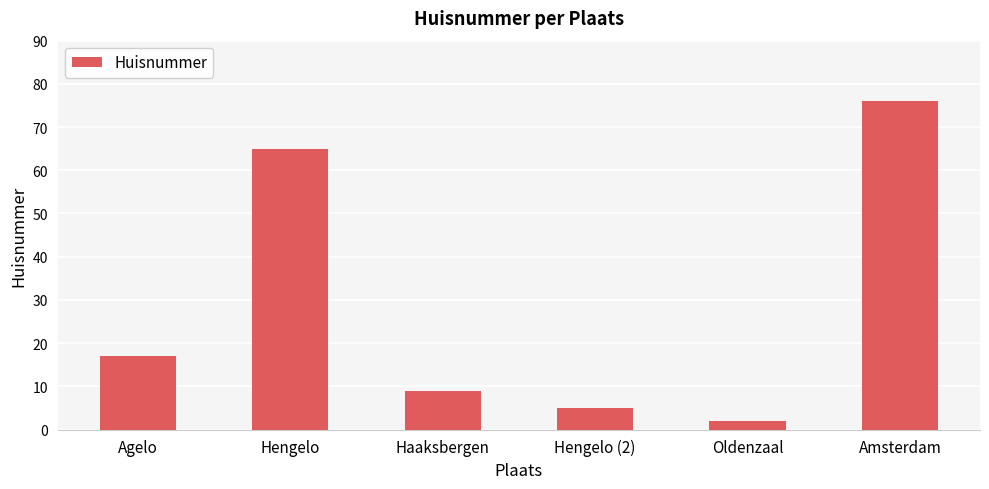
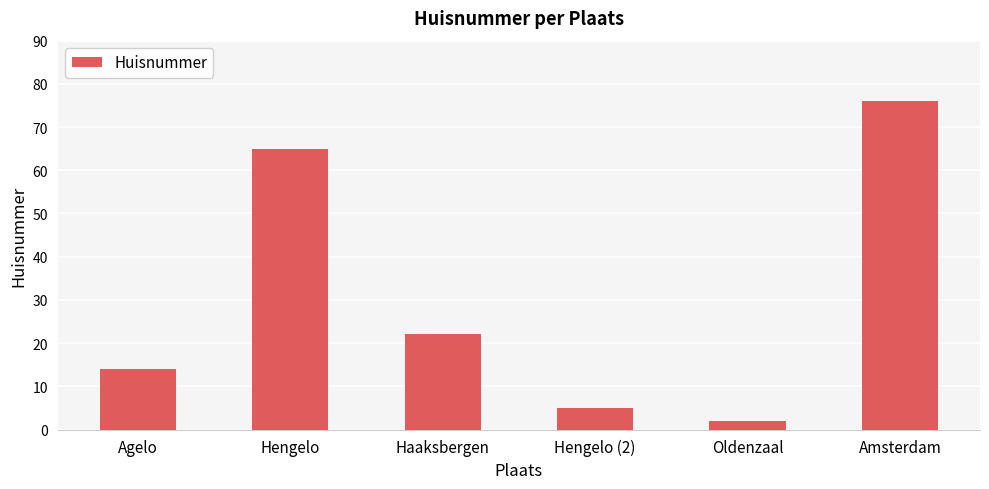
Agelo: 17 -> 14
Haaksbergen: 9 -> 22
